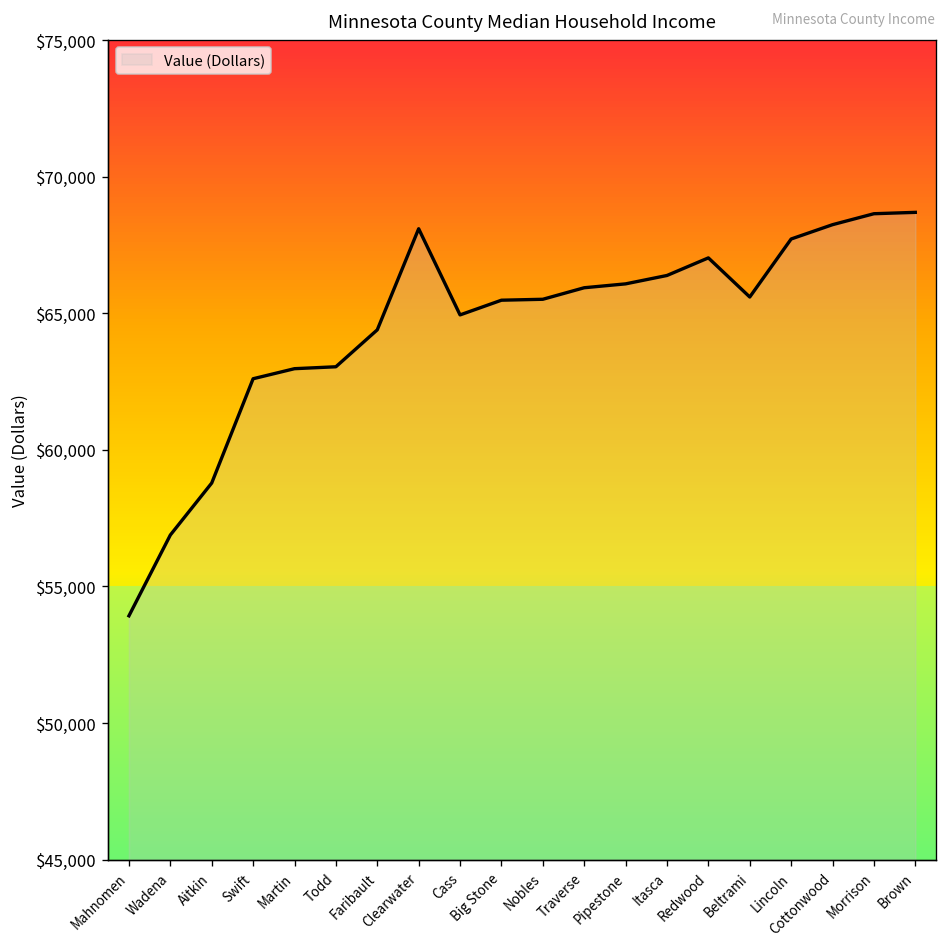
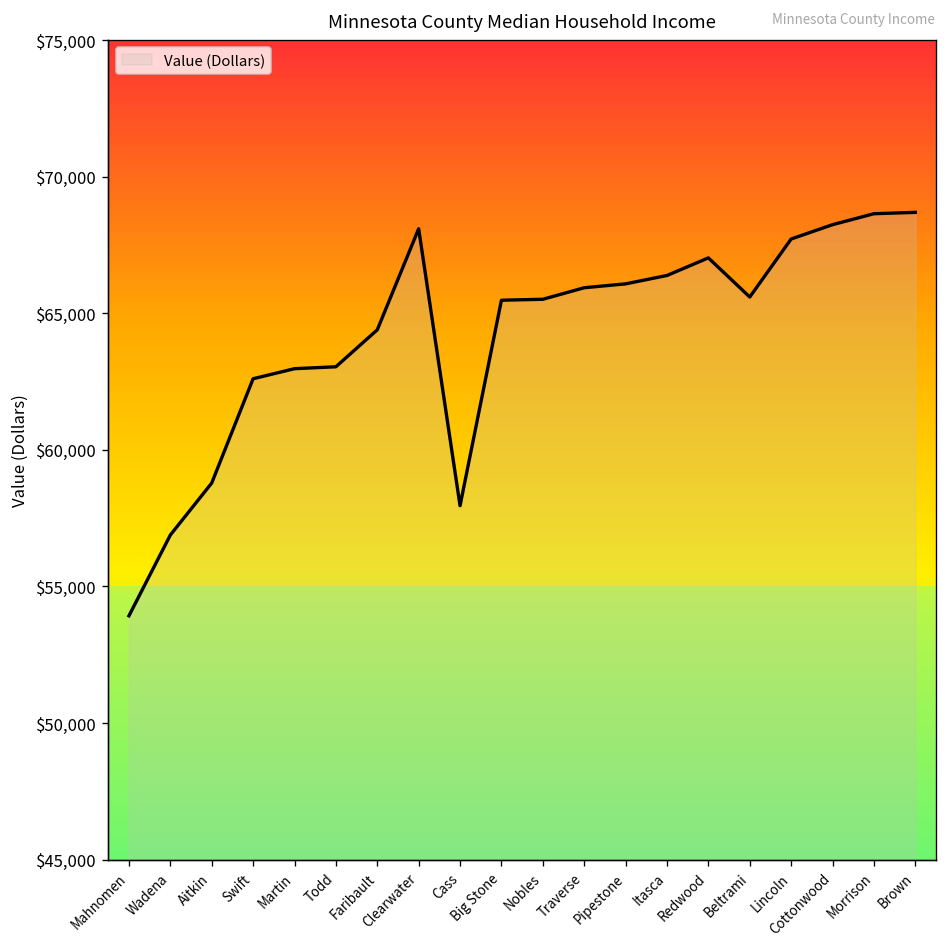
Cass: $64,900 -> $58,000
